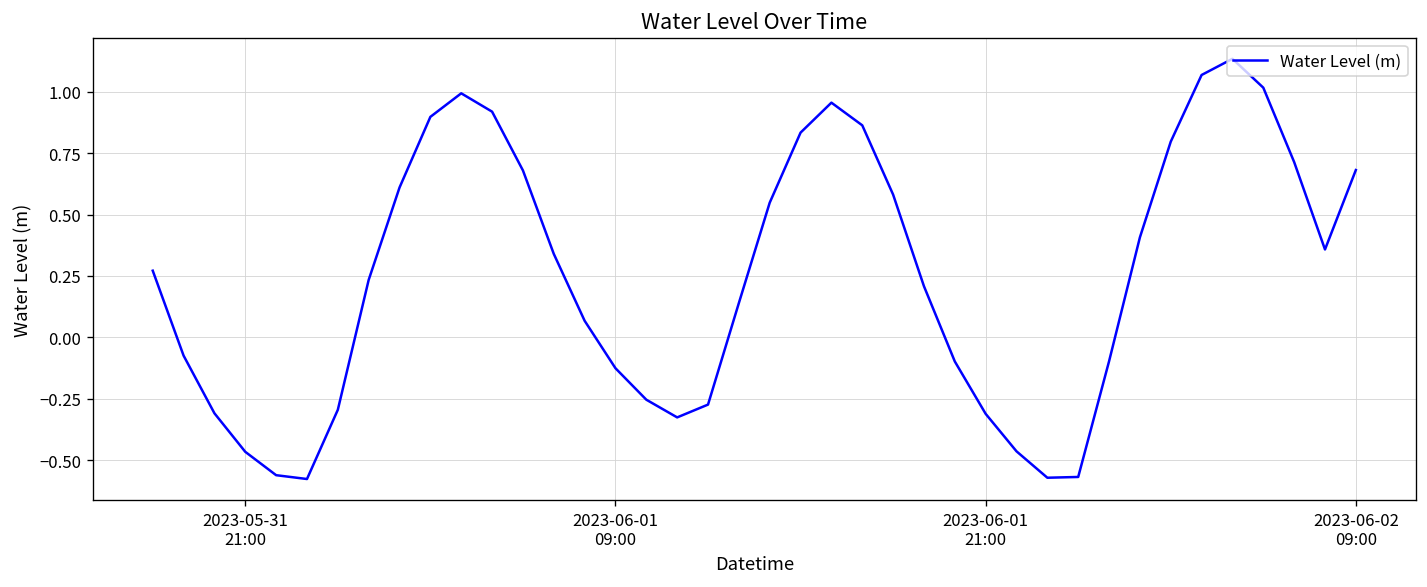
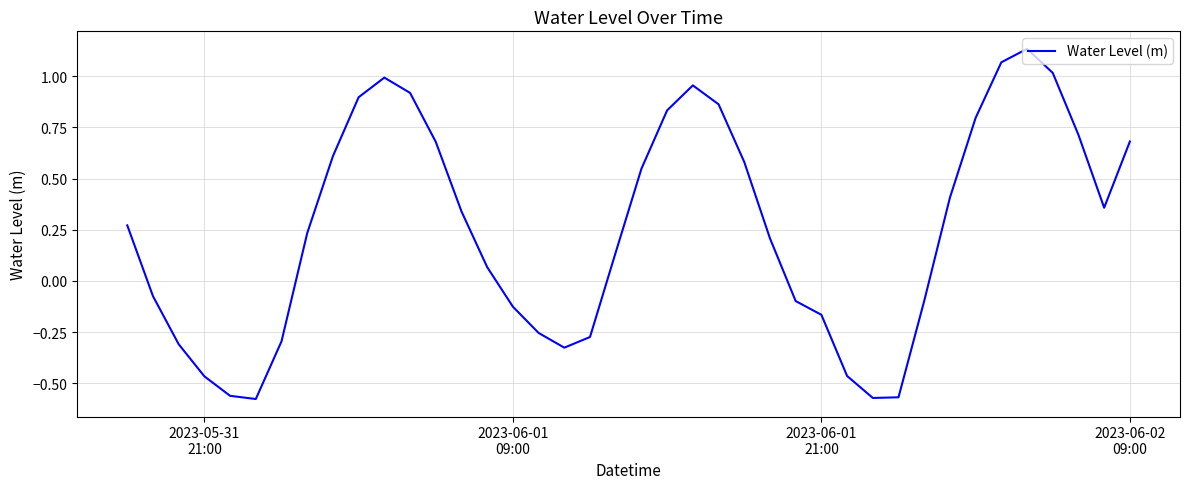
2023-06-01 21:00: -0.31 -> -0.17
